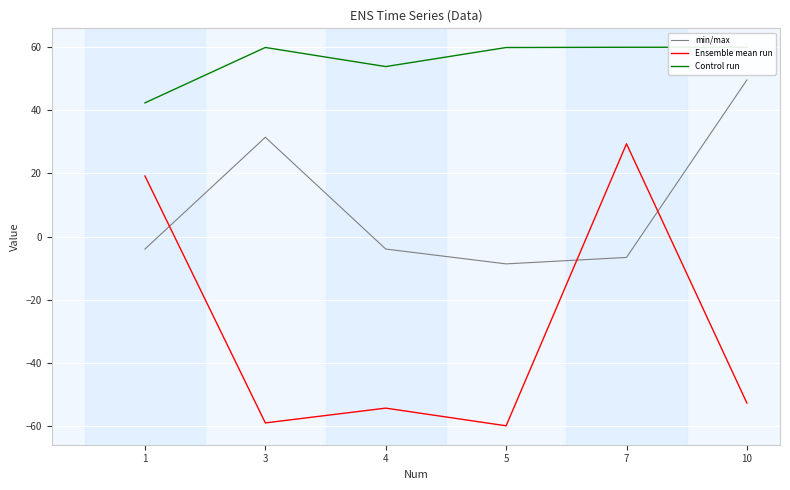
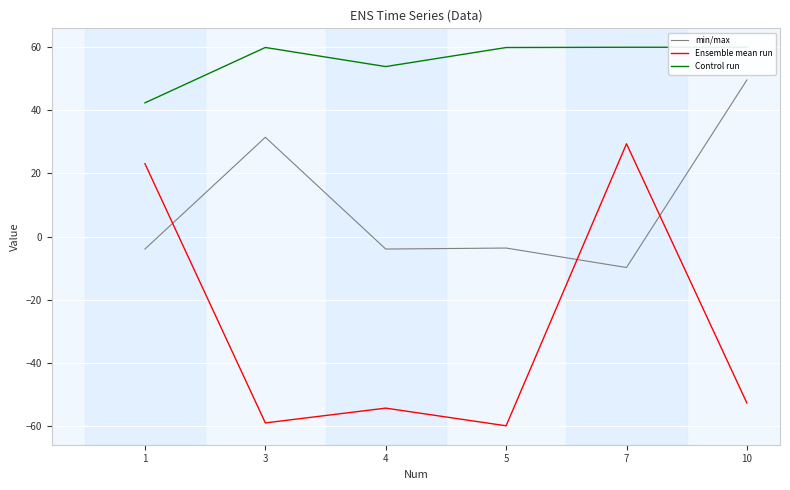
Ensemble mean run, 1: 19 -> 23
min/max, 5: -9 -> -4
min/max, 7: -7 -> -10
